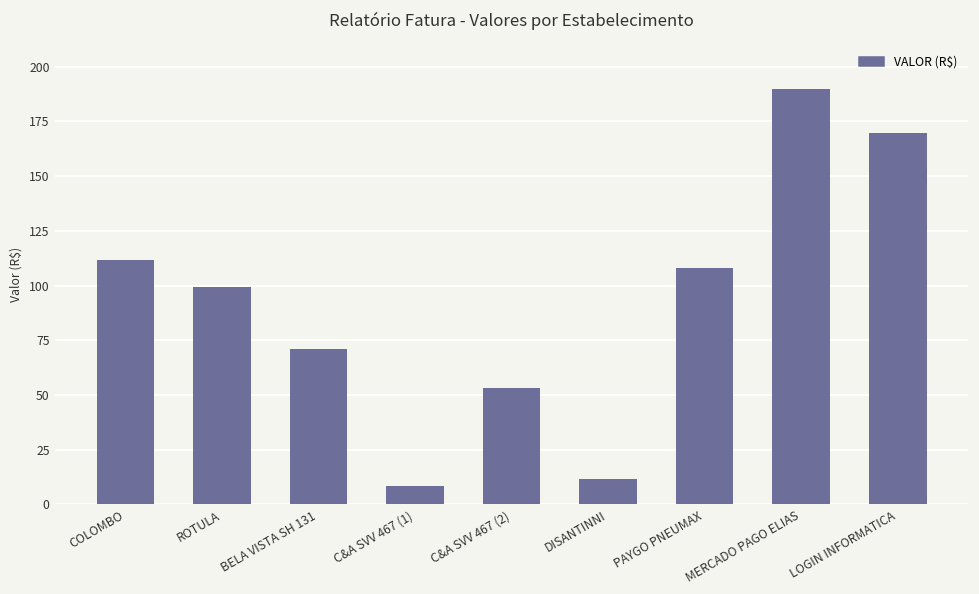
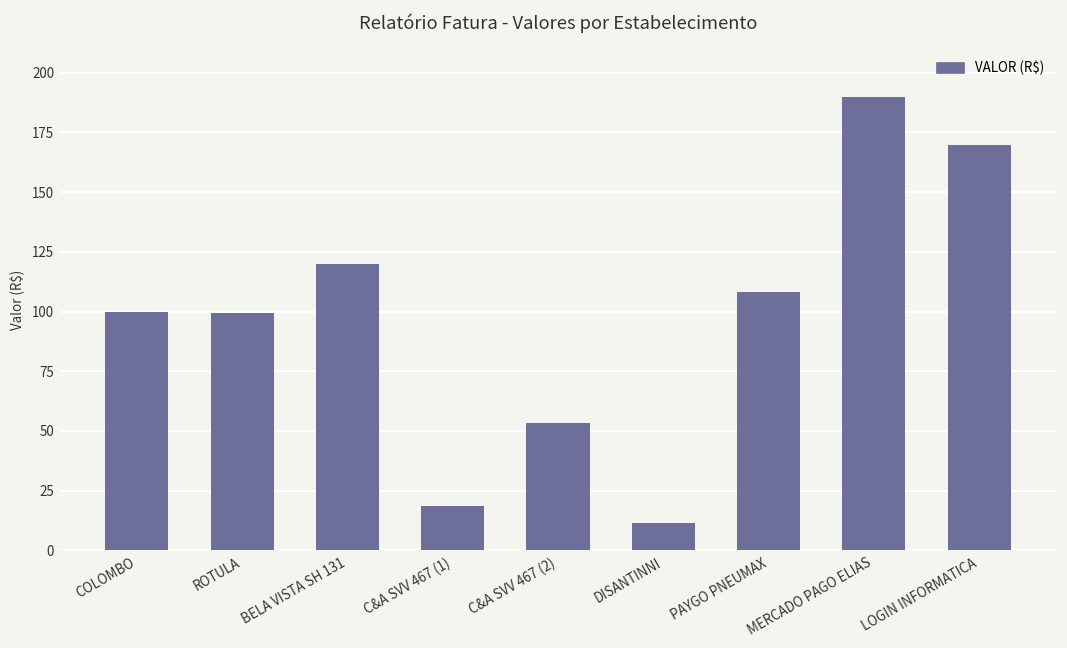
COLOMBO: 112 -> 100
BELA VISTA SH 131: 71 -> 120
C&A SVV 467 (1): 8 -> 19
